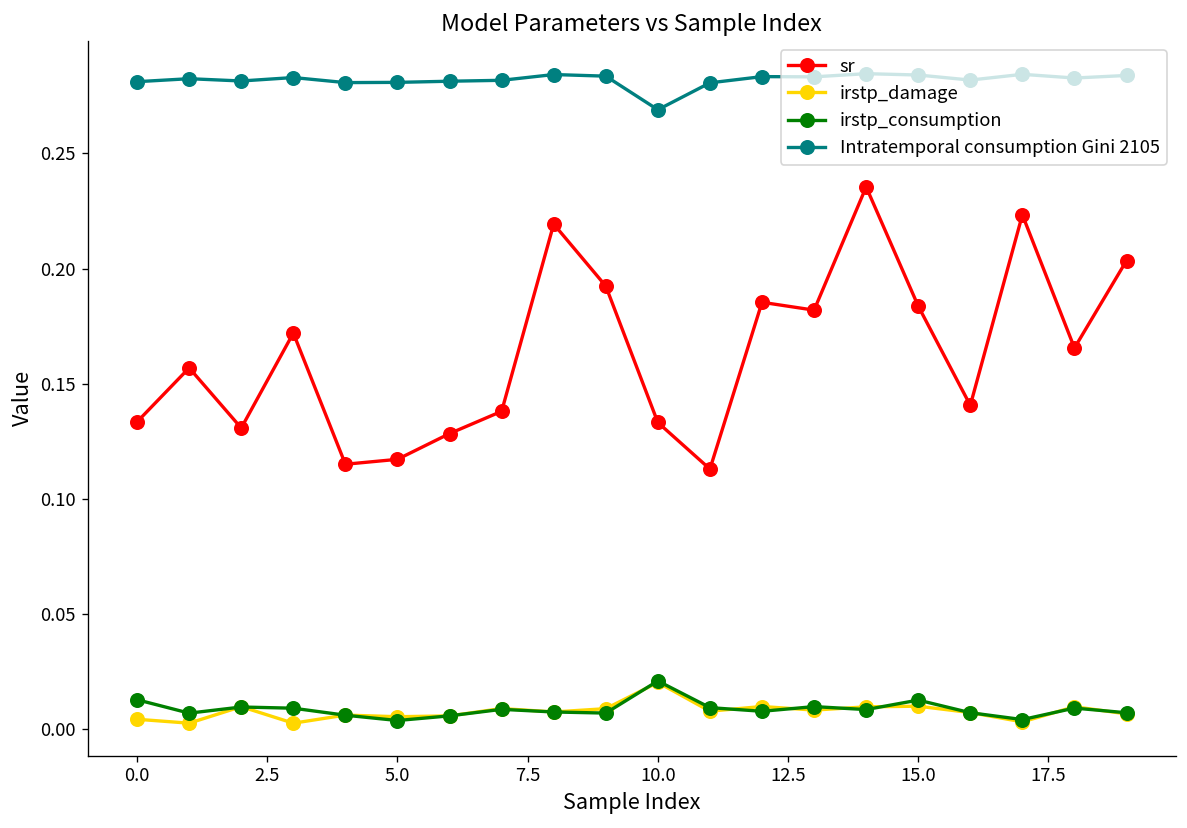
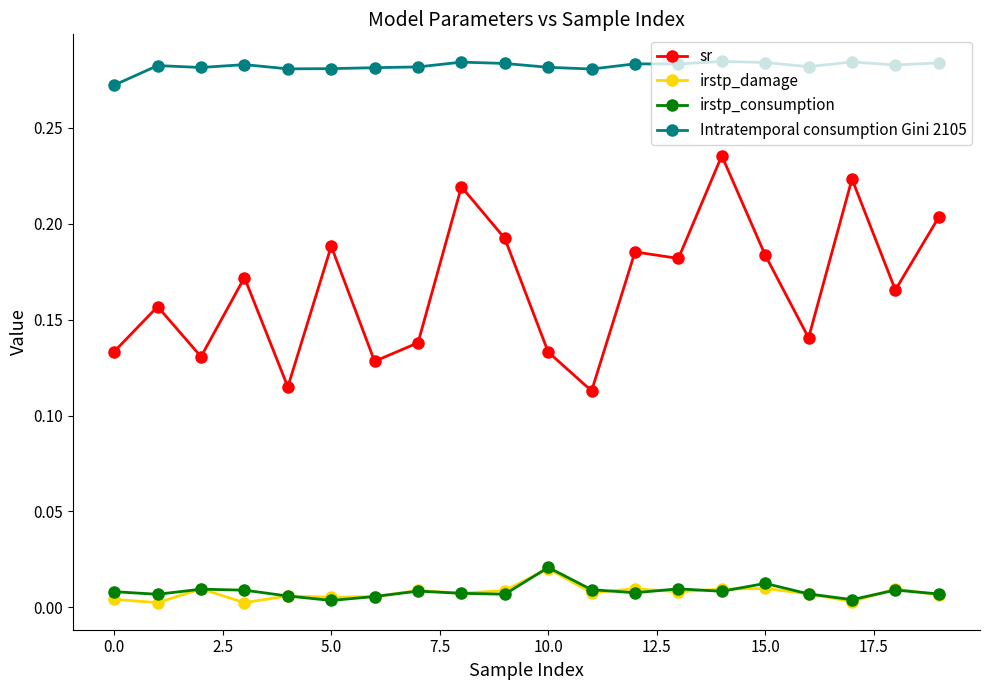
irstp_consumption, 0.0: 0.013 -> 0.008
Intratemporal consumption Gini 2105, 0.0: 0.281 -> 0.272
sr, 5.0: 0.117 -> 0.188
Intratemporal consumption Gini 2105, 10.0: 0.269 -> 0.282
